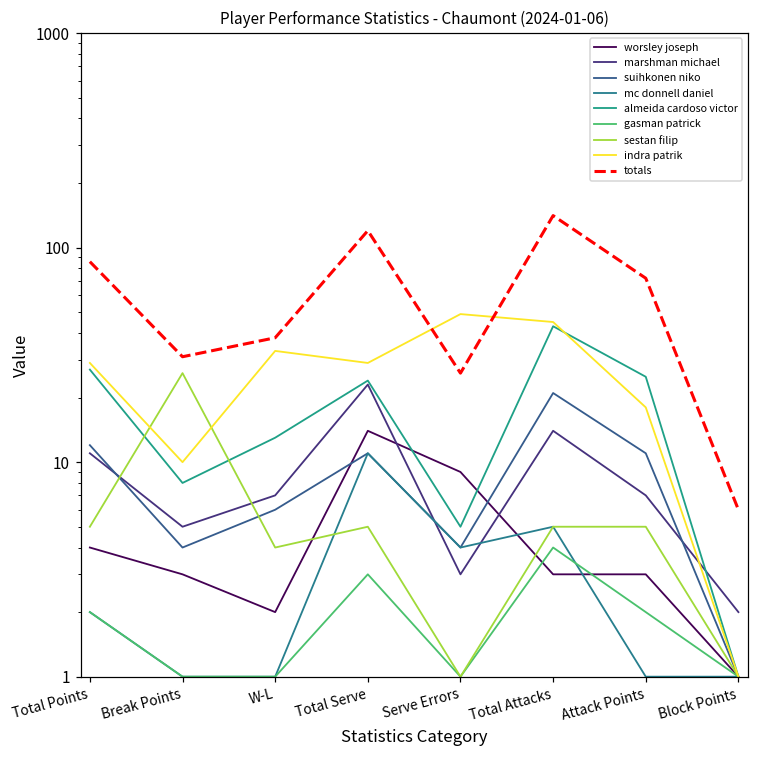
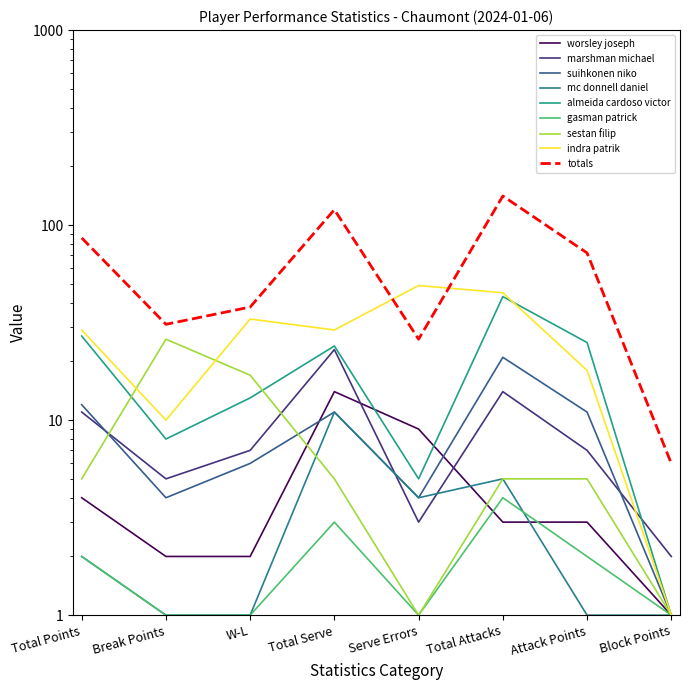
worsley joseph, Break Points: 3 -> 2
sestan filip, W-L: 4 -> 17
